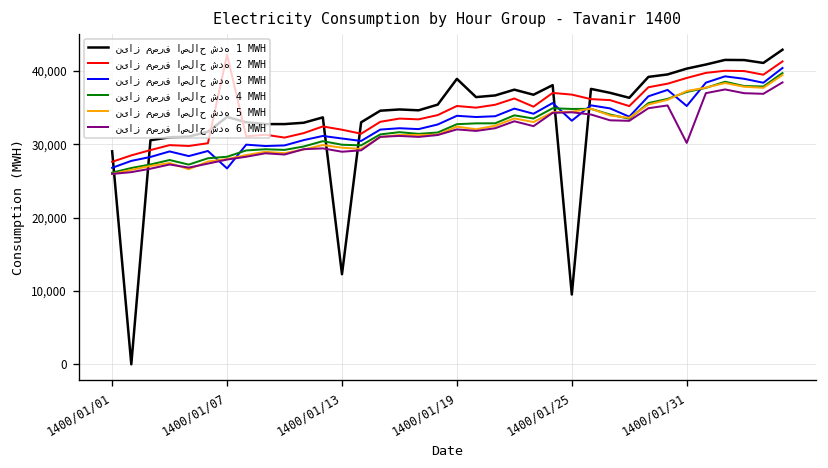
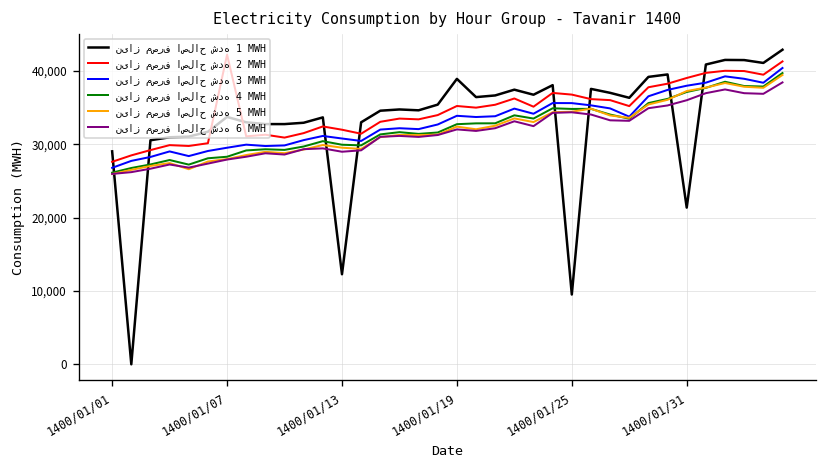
نیاز مصرف اصلاح شده 3 MWH, 1400/01/07: 27,000 -> 30,000
نیاز مصرف اصلاح شده 3 MWH, 1400/01/25: 33,000 -> 36,000
نیاز مصرف اصلاح شده 1 MWH, 1400/01/31: 40,000 -> 21,000
نیاز مصرف اصلاح شده 3 MWH, 1400/01/31: 35,000 -> 38,000
نیاز مصرف اصلاح شده 6 MWH, 1400/01/31: 30,000 -> 36,000
